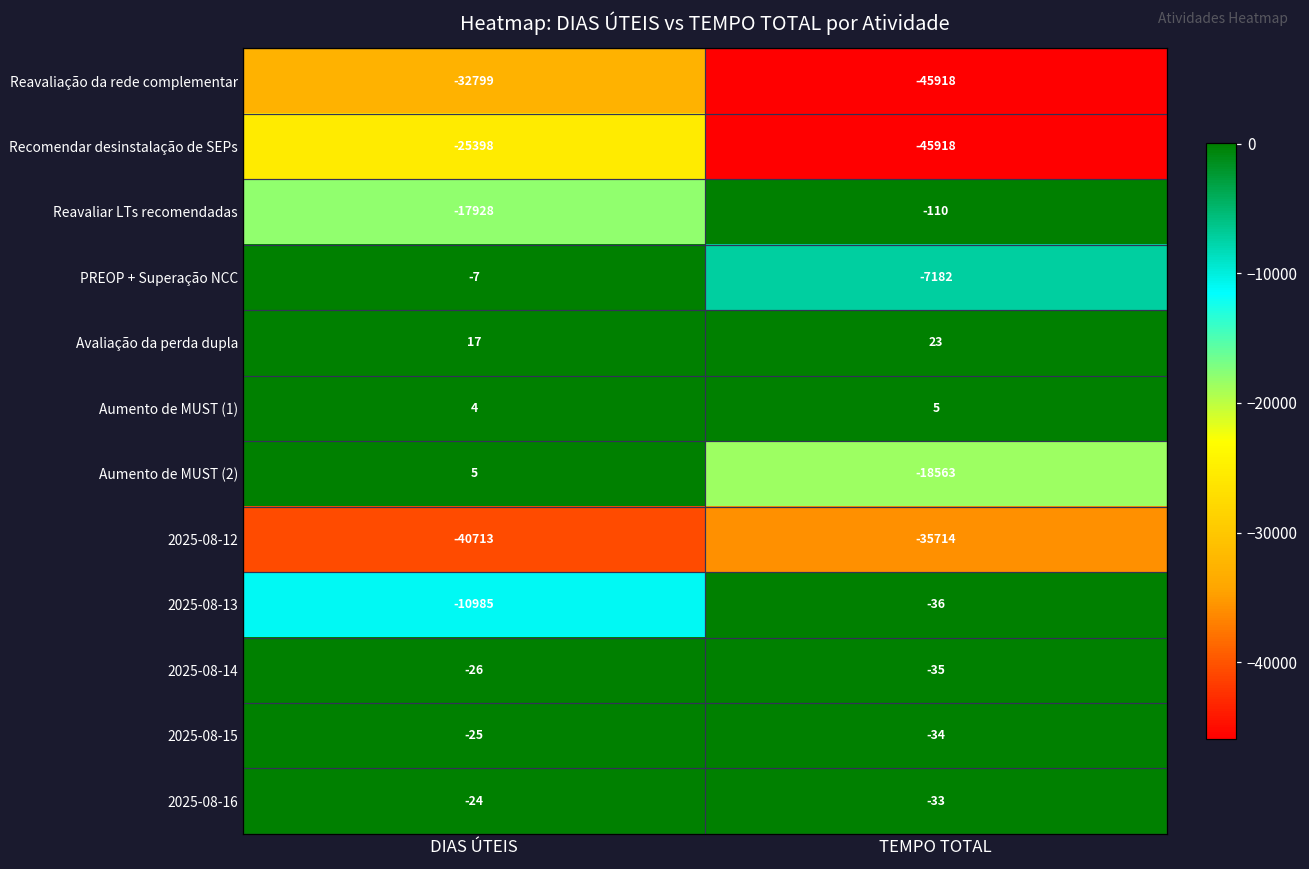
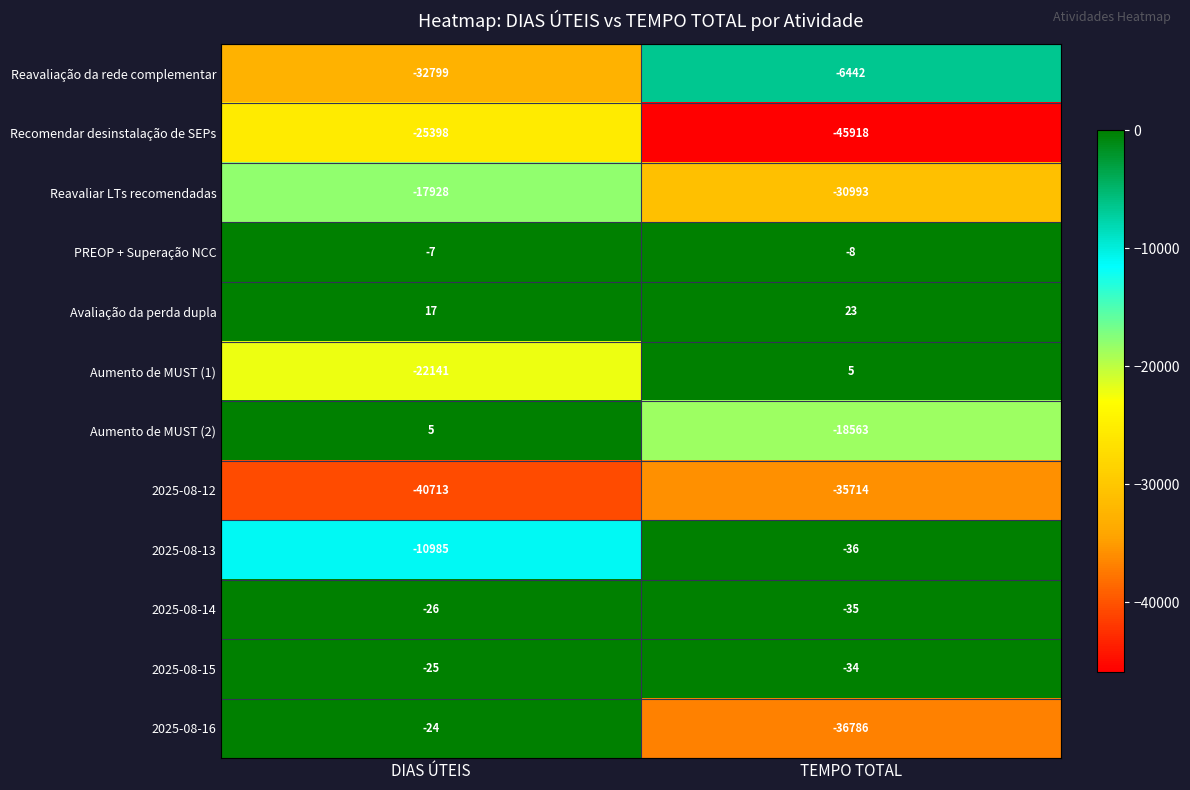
Reavaliação da rede complementar, TEMPO TOTAL: -45918 -> -6442
Reavaliar LTs recomendadas, TEMPO TOTAL: -110 -> -30993
PREOP + Superação NCC, TEMPO TOTAL: -7182 -> -8
Aumento de MUST (1), DIAS ÚTEIS: 4 -> -22141
2025-08-16, TEMPO TOTAL: -33 -> -36786
